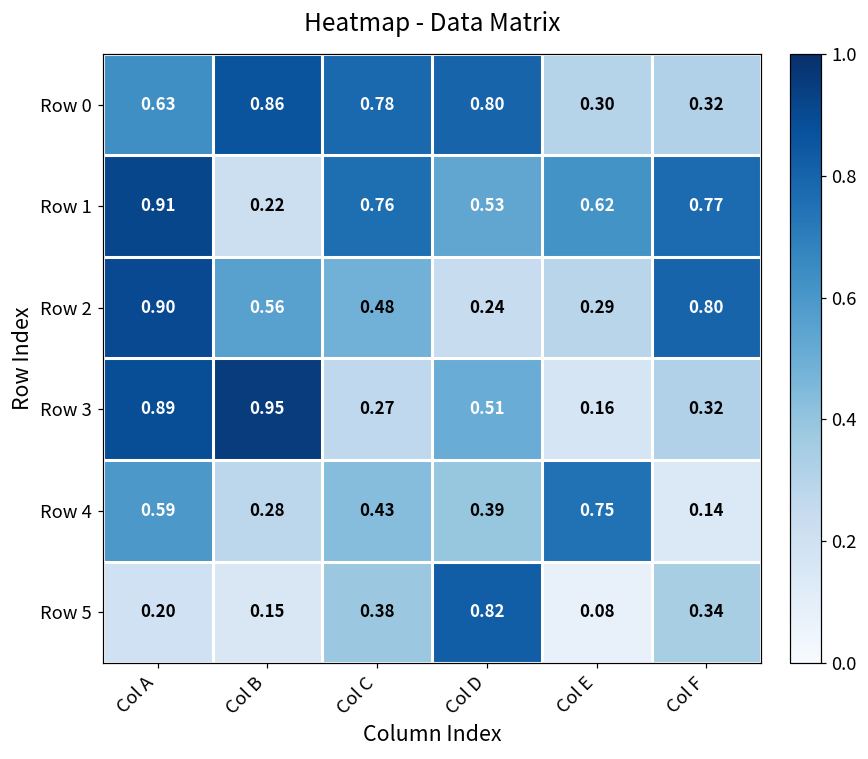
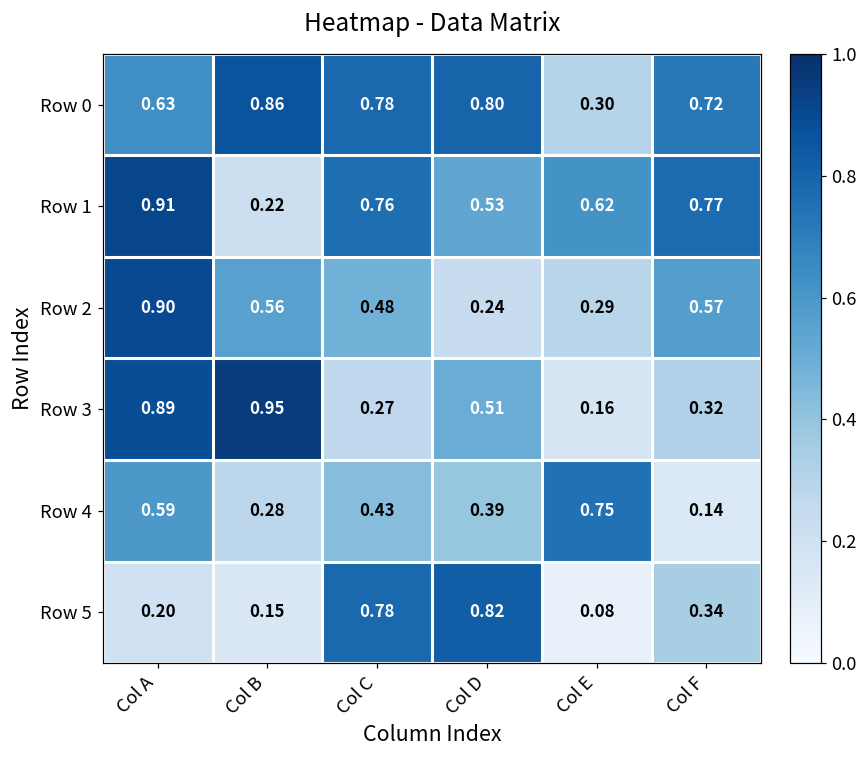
Row 0, Col F: 0.32 -> 0.72
Row 2, Col F: 0.80 -> 0.57
Row 5, Col C: 0.38 -> 0.78
